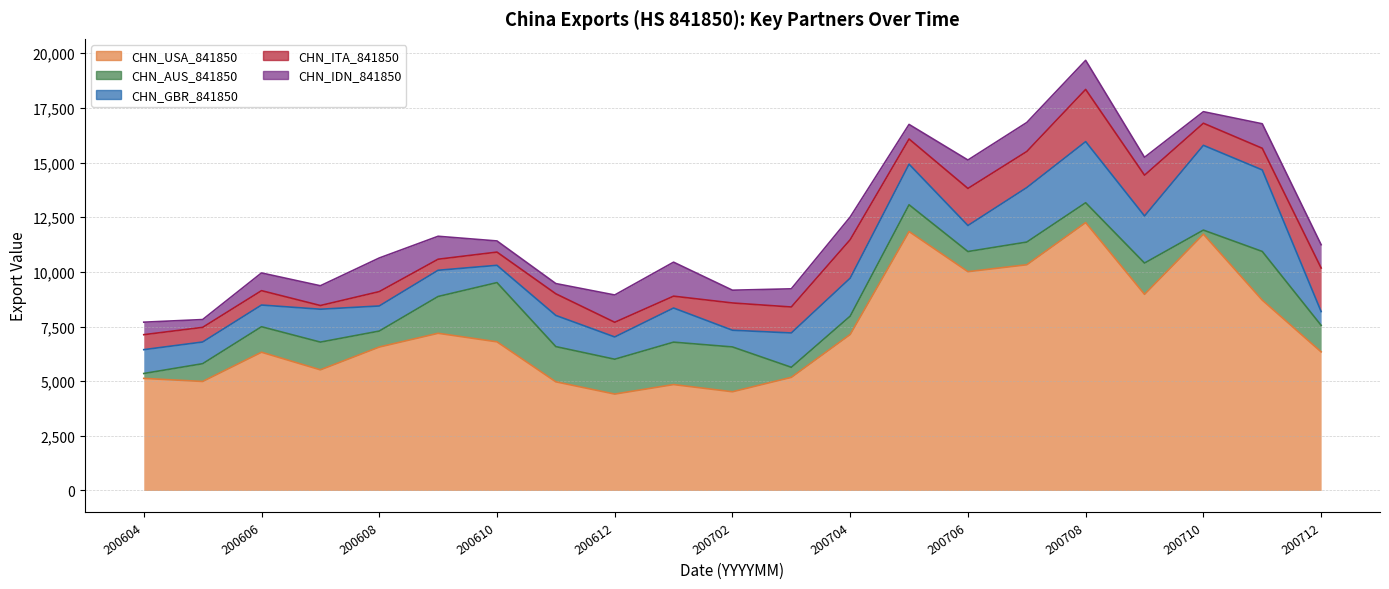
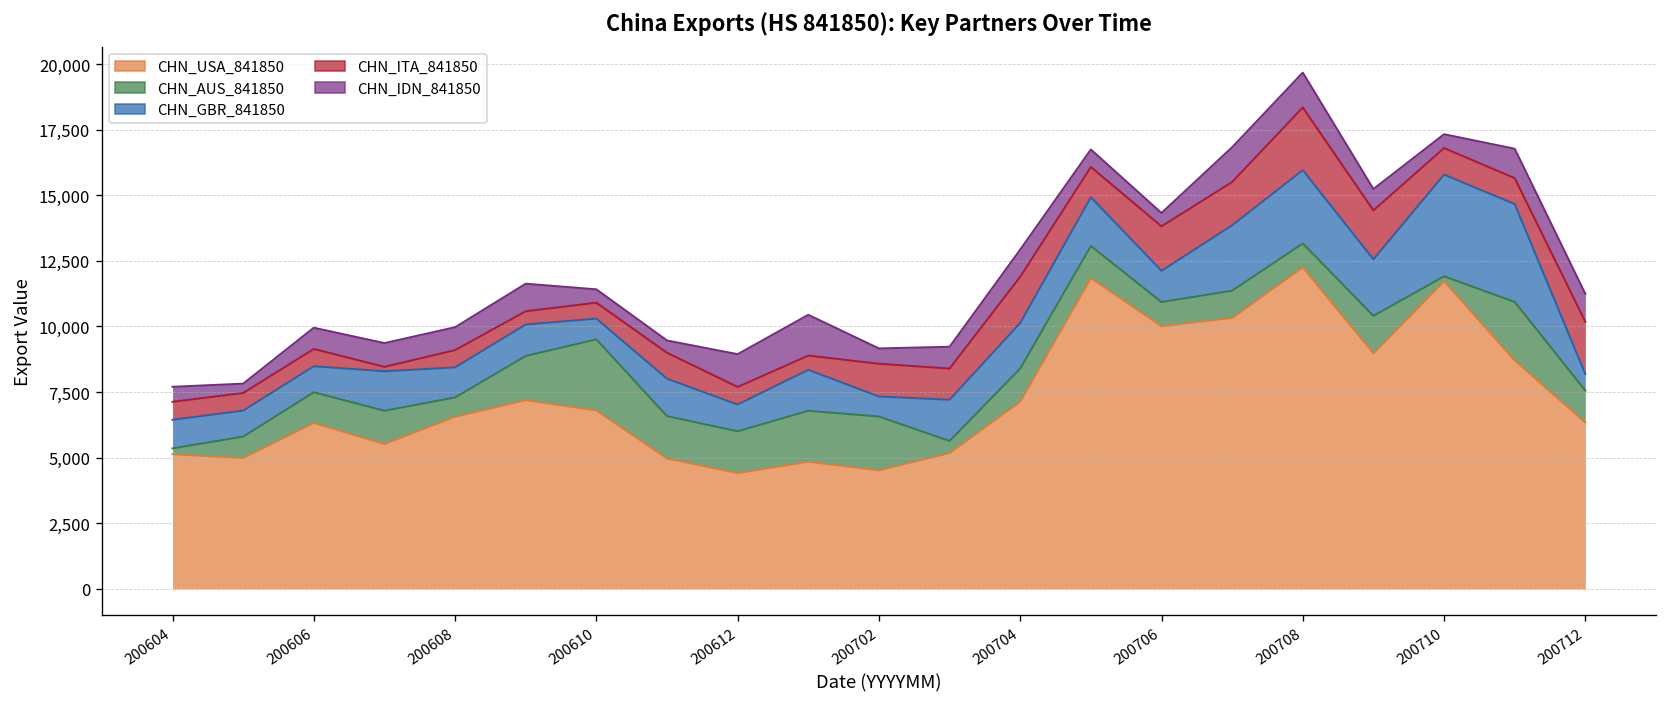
CHN_IDN_841850, 200608: 1,500 -> 900
CHN_AUS_841850, 200704: 800 -> 1,300
CHN_IDN_841850, 200706: 1,300 -> 500
